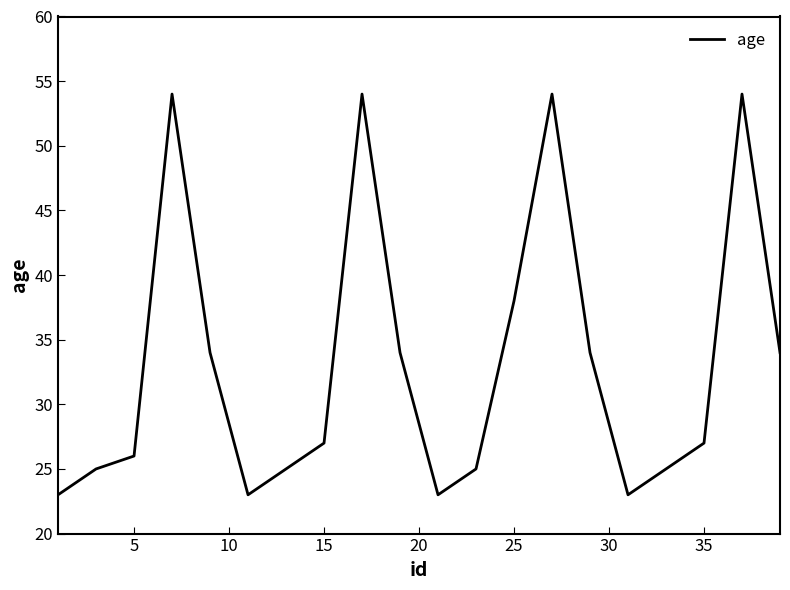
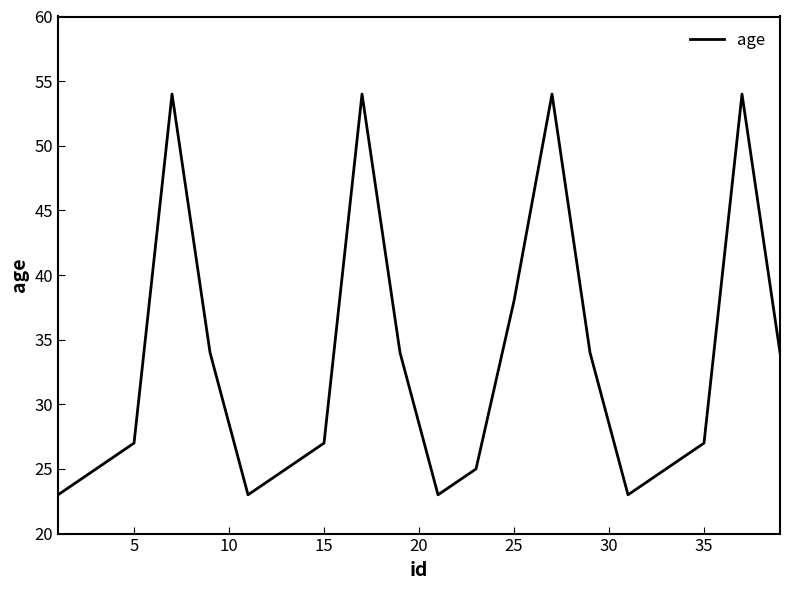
5: 26 -> 27
